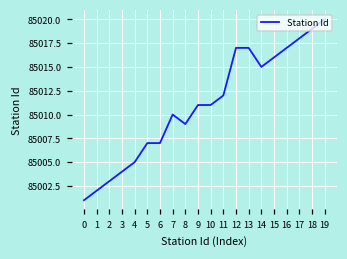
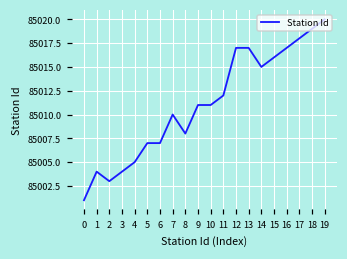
1: 85002 -> 85004
8: 85009 -> 85008
